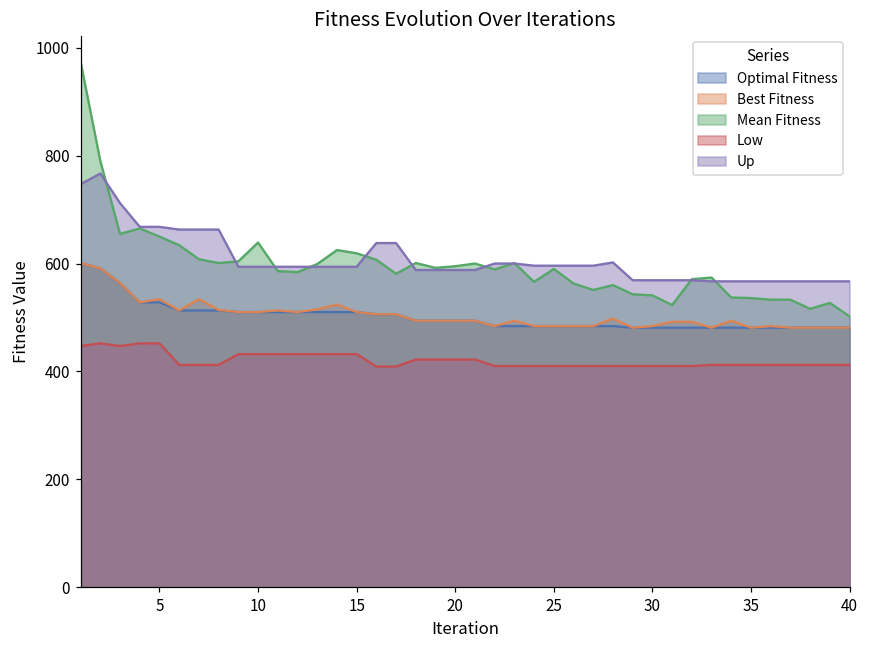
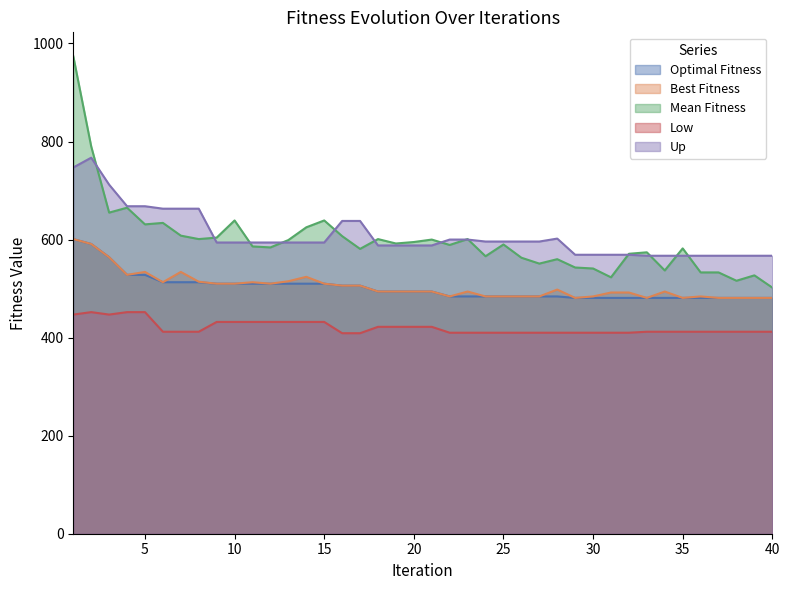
Mean Fitness, 5: 650 -> 630
Mean Fitness, 15: 620 -> 640
Mean Fitness, 35: 540 -> 580
